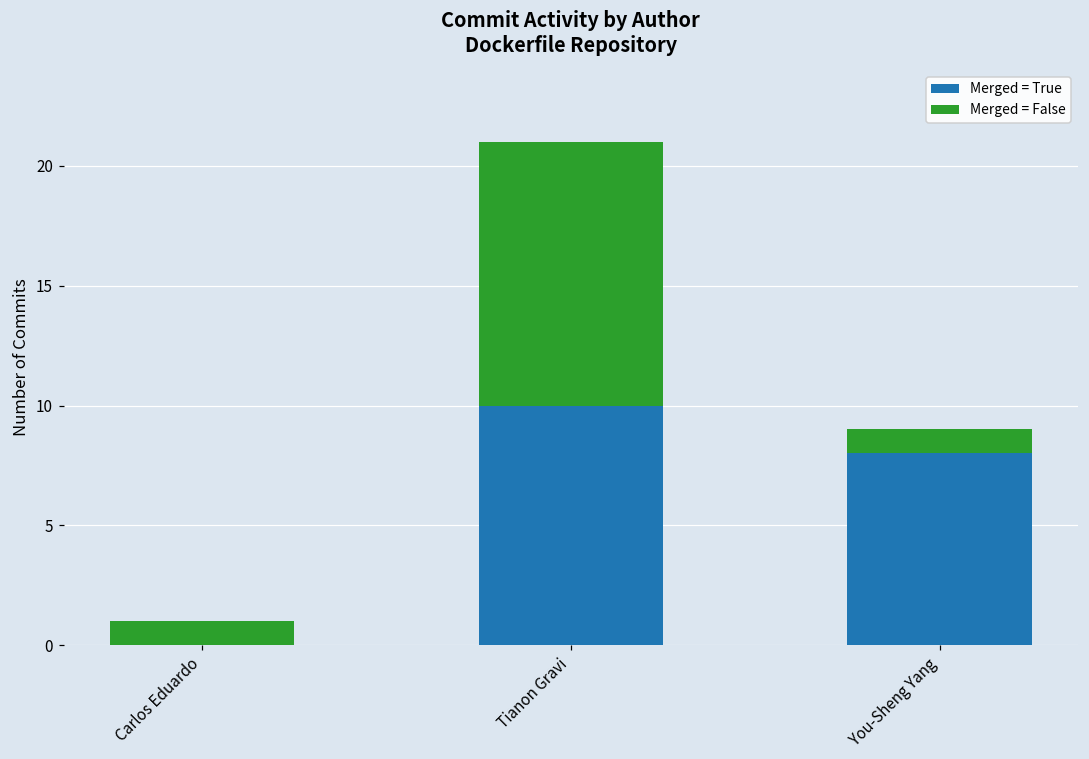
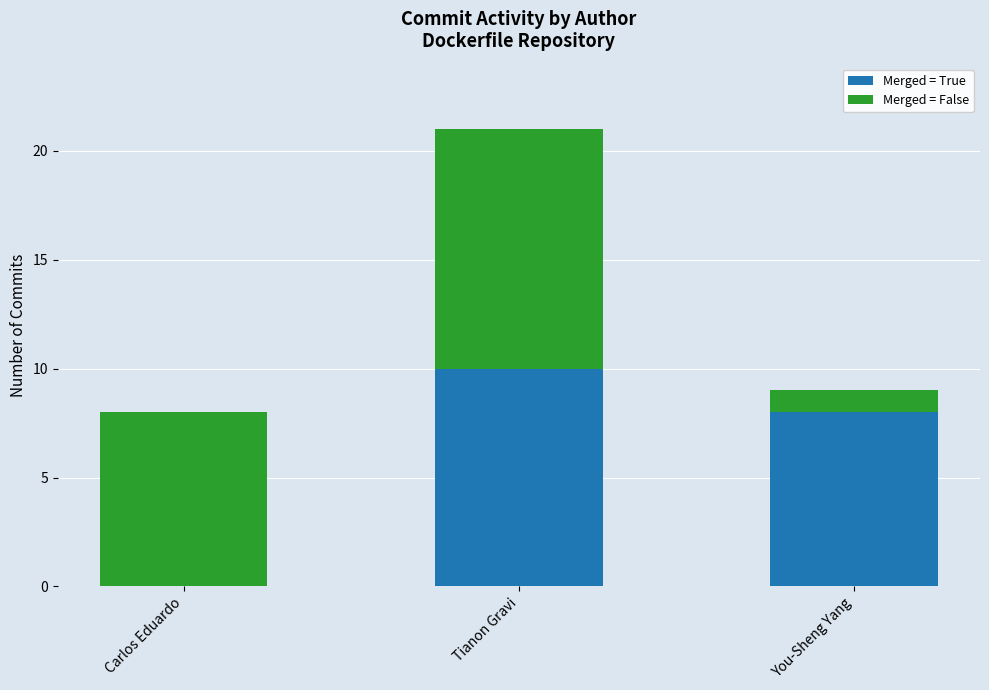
Merged = False, Carlos Eduardo: 1 -> 8
